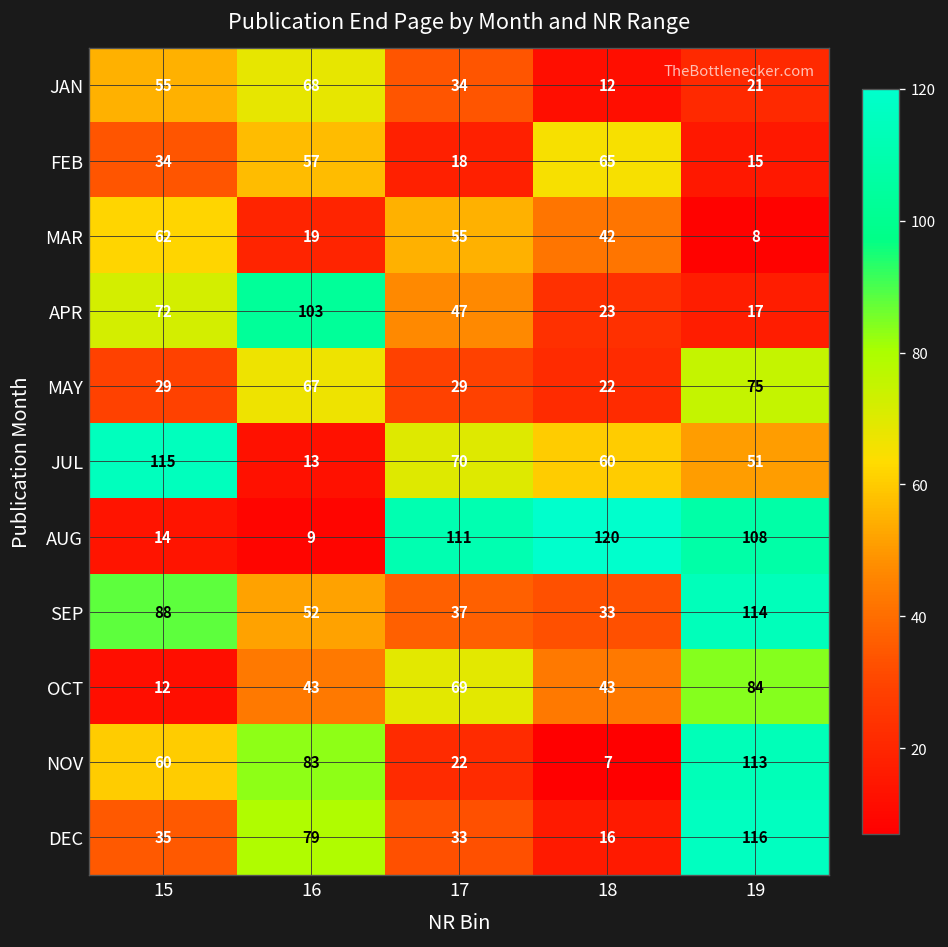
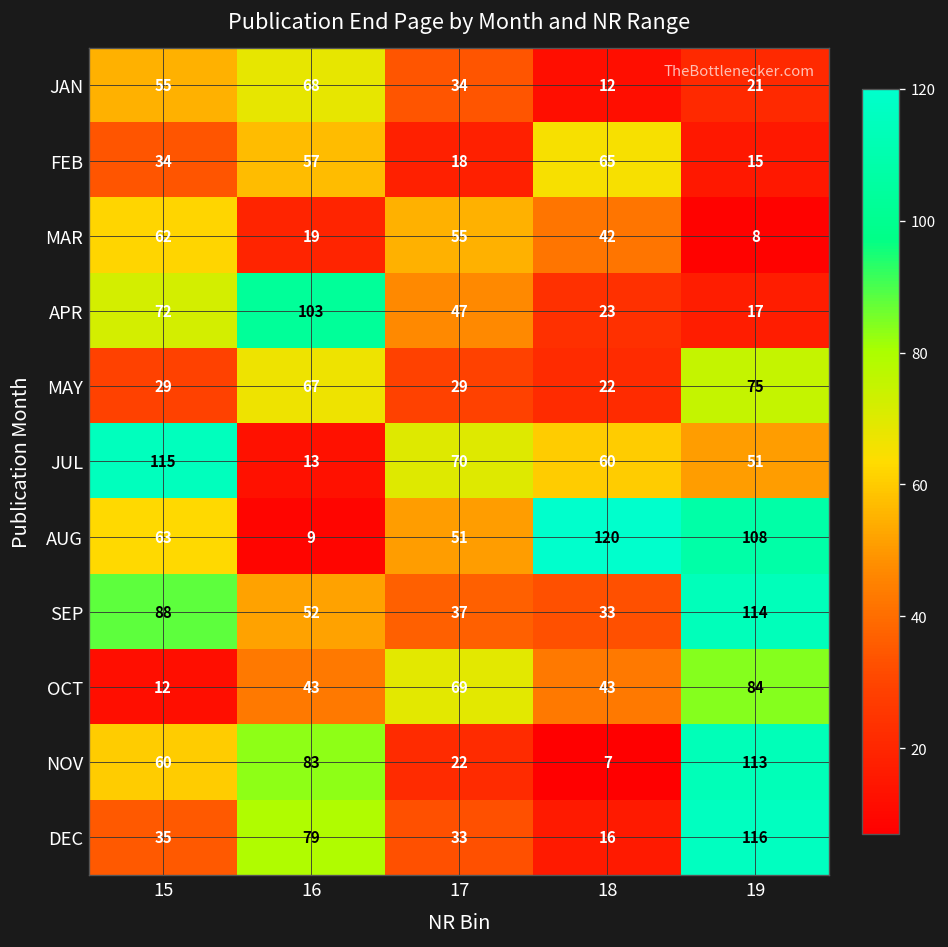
AUG, 15: 14 -> 63
AUG, 17: 111 -> 51
